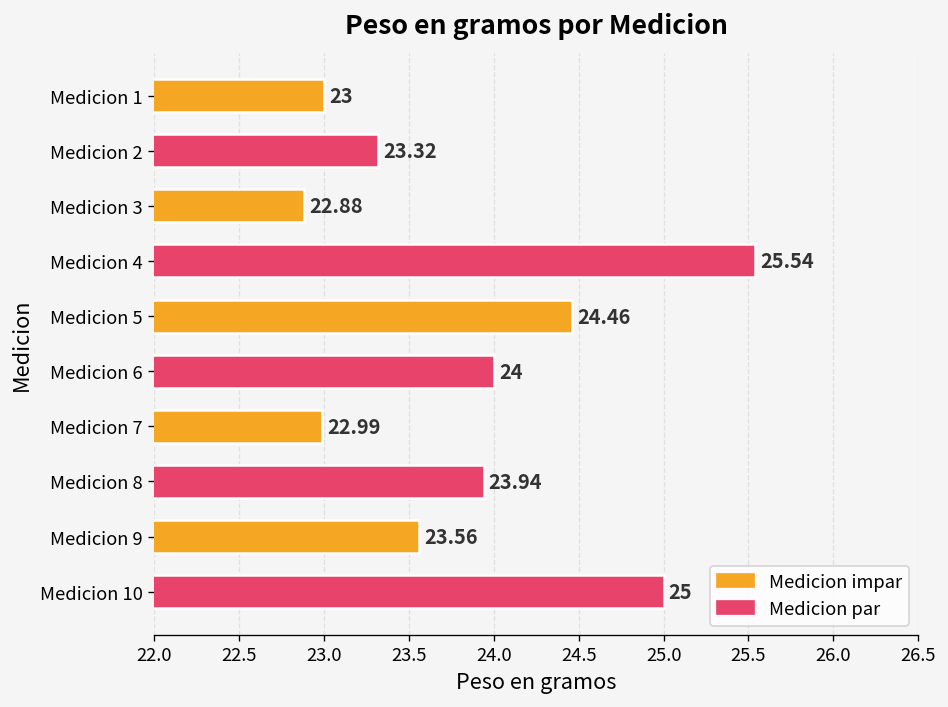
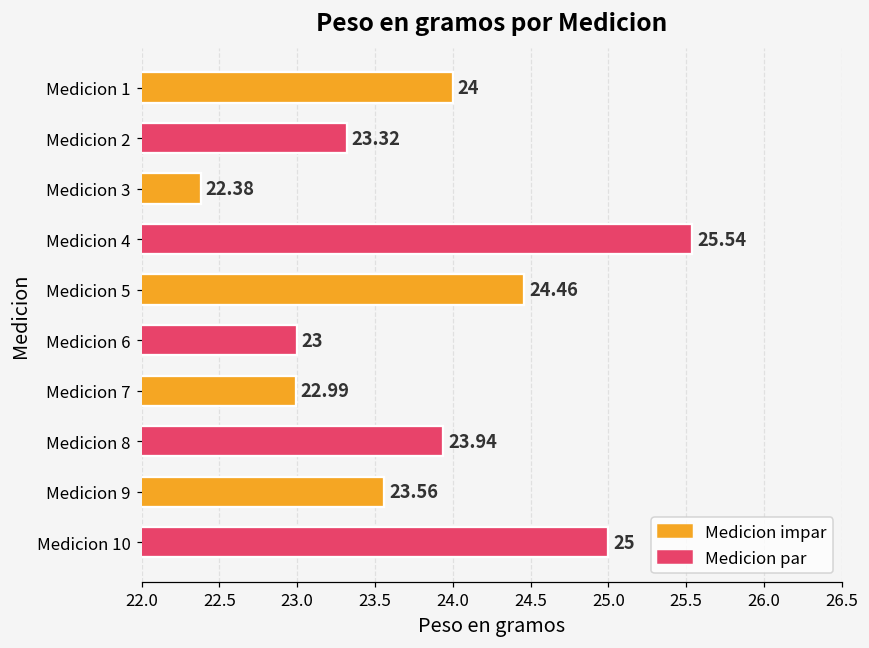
Medicion 1: 23 -> 24
Medicion 3: 22.88 -> 22.38
Medicion 6: 24 -> 23
